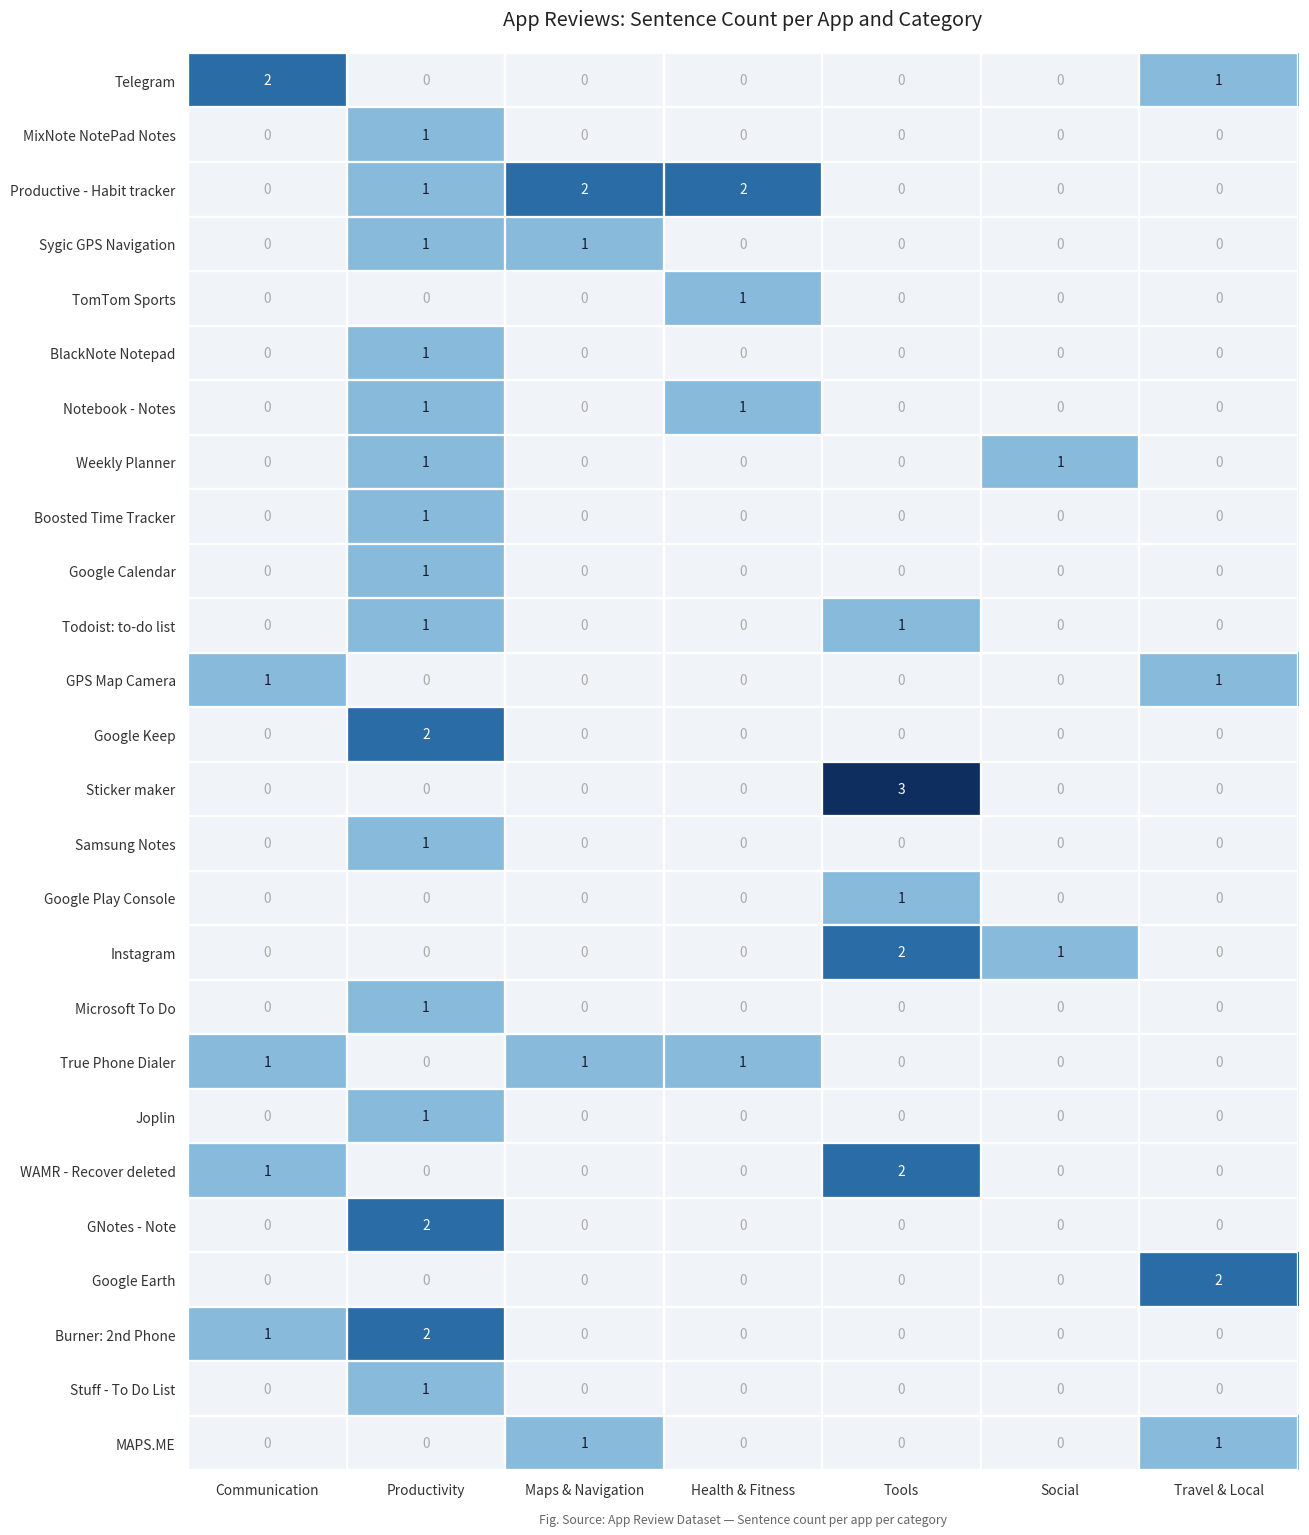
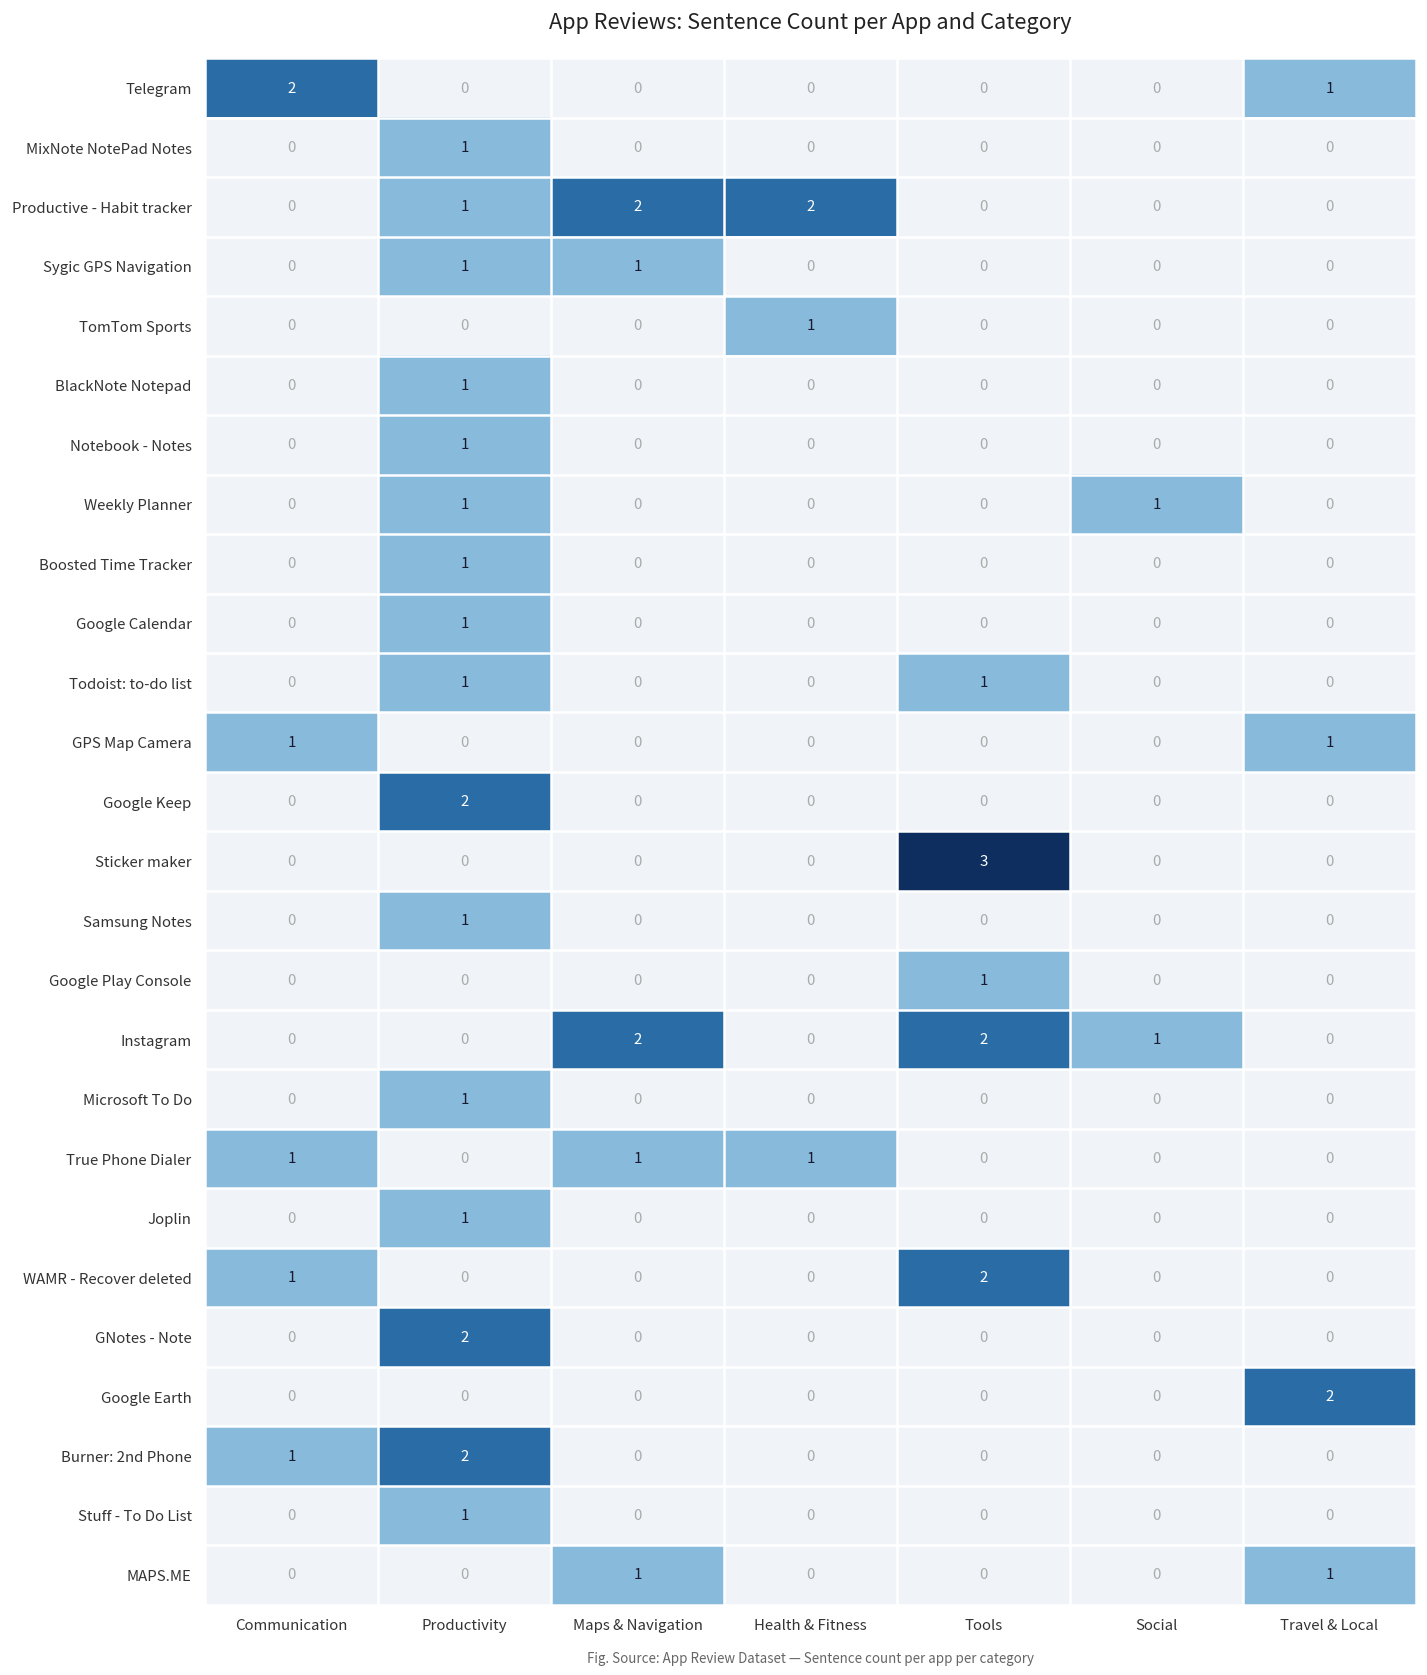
Notebook - Notes, Health & Fitness: 1 -> 0
Instagram, Maps & Navigation: 0 -> 2
